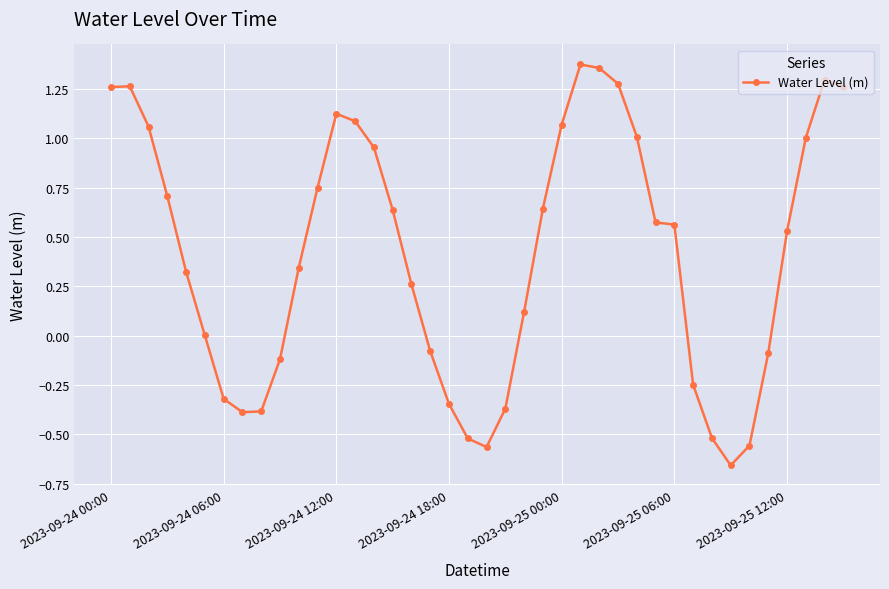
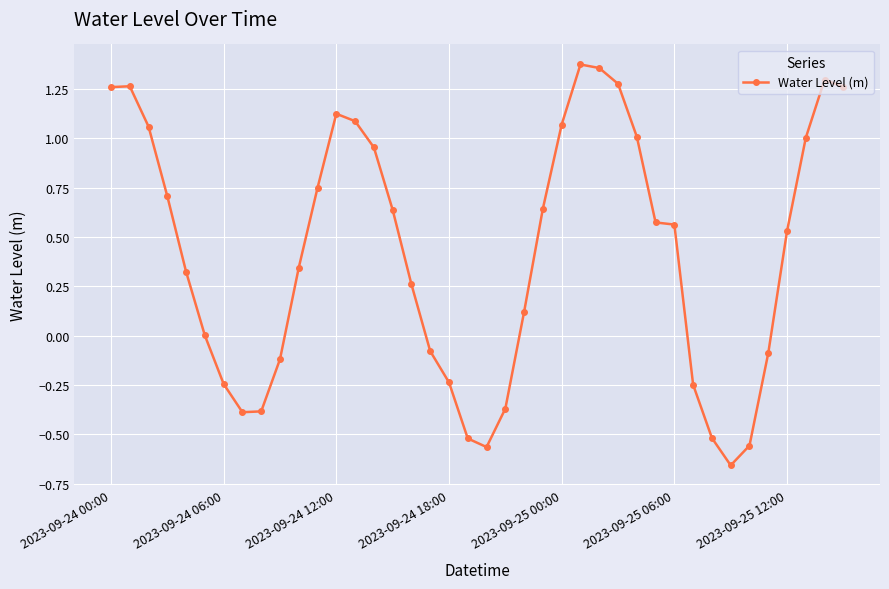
2023-09-24 06:00: -0.32 -> -0.24
2023-09-24 18:00: -0.35 -> -0.24
